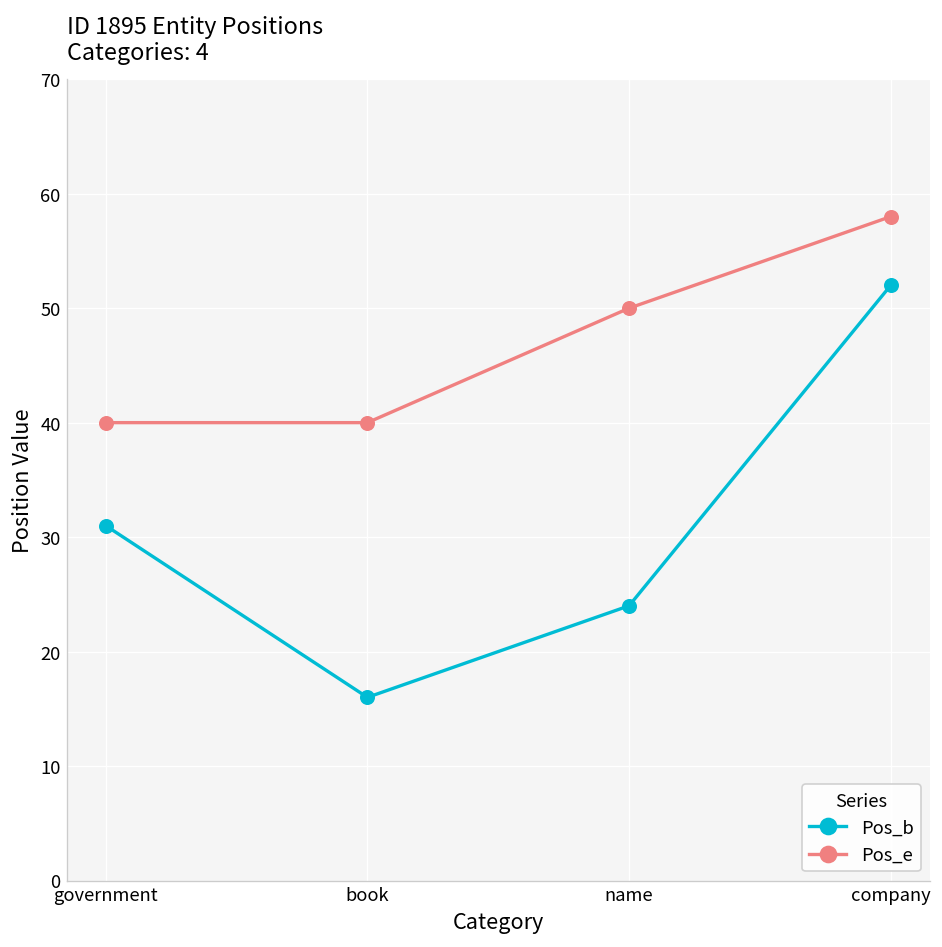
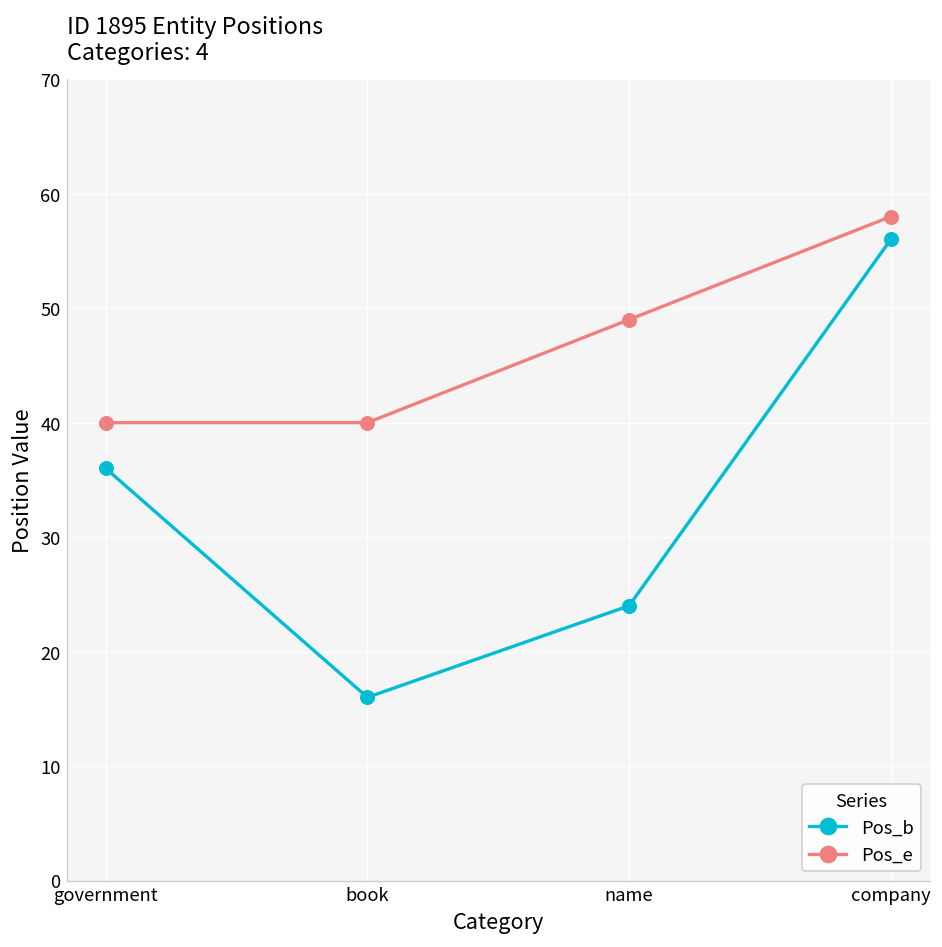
Pos_b, government: 31 -> 36
Pos_e, name: 50 -> 49
Pos_b, company: 52 -> 56
